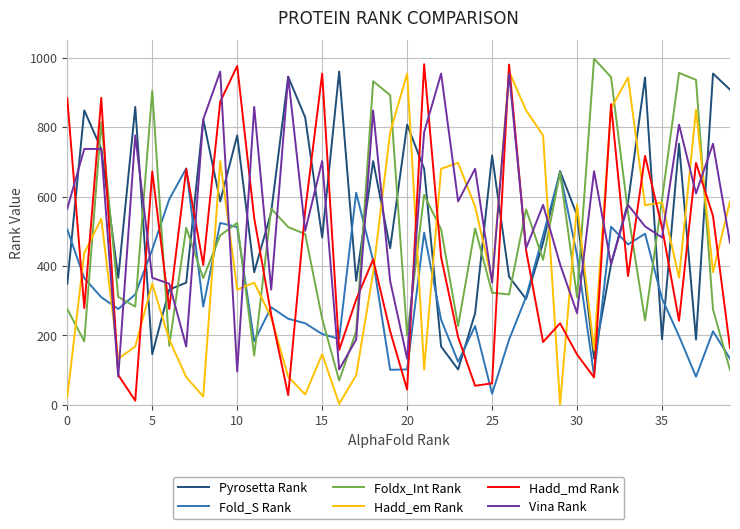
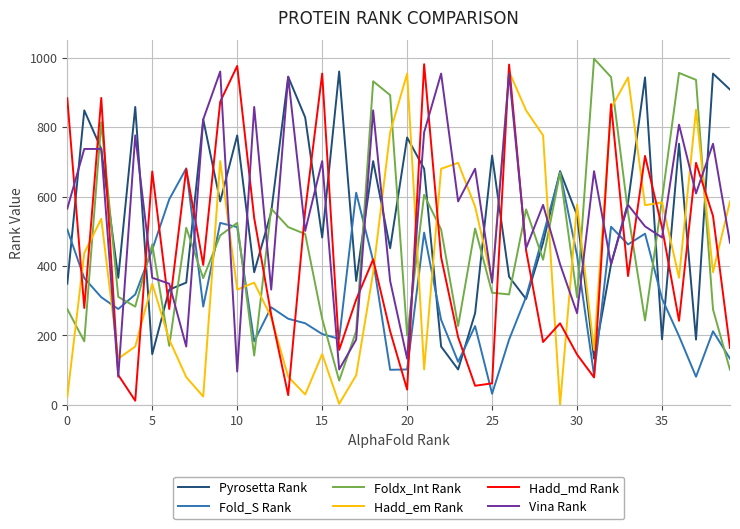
Foldx_Int Rank, 5: 900 -> 460
Pyrosetta Rank, 20: 810 -> 770
